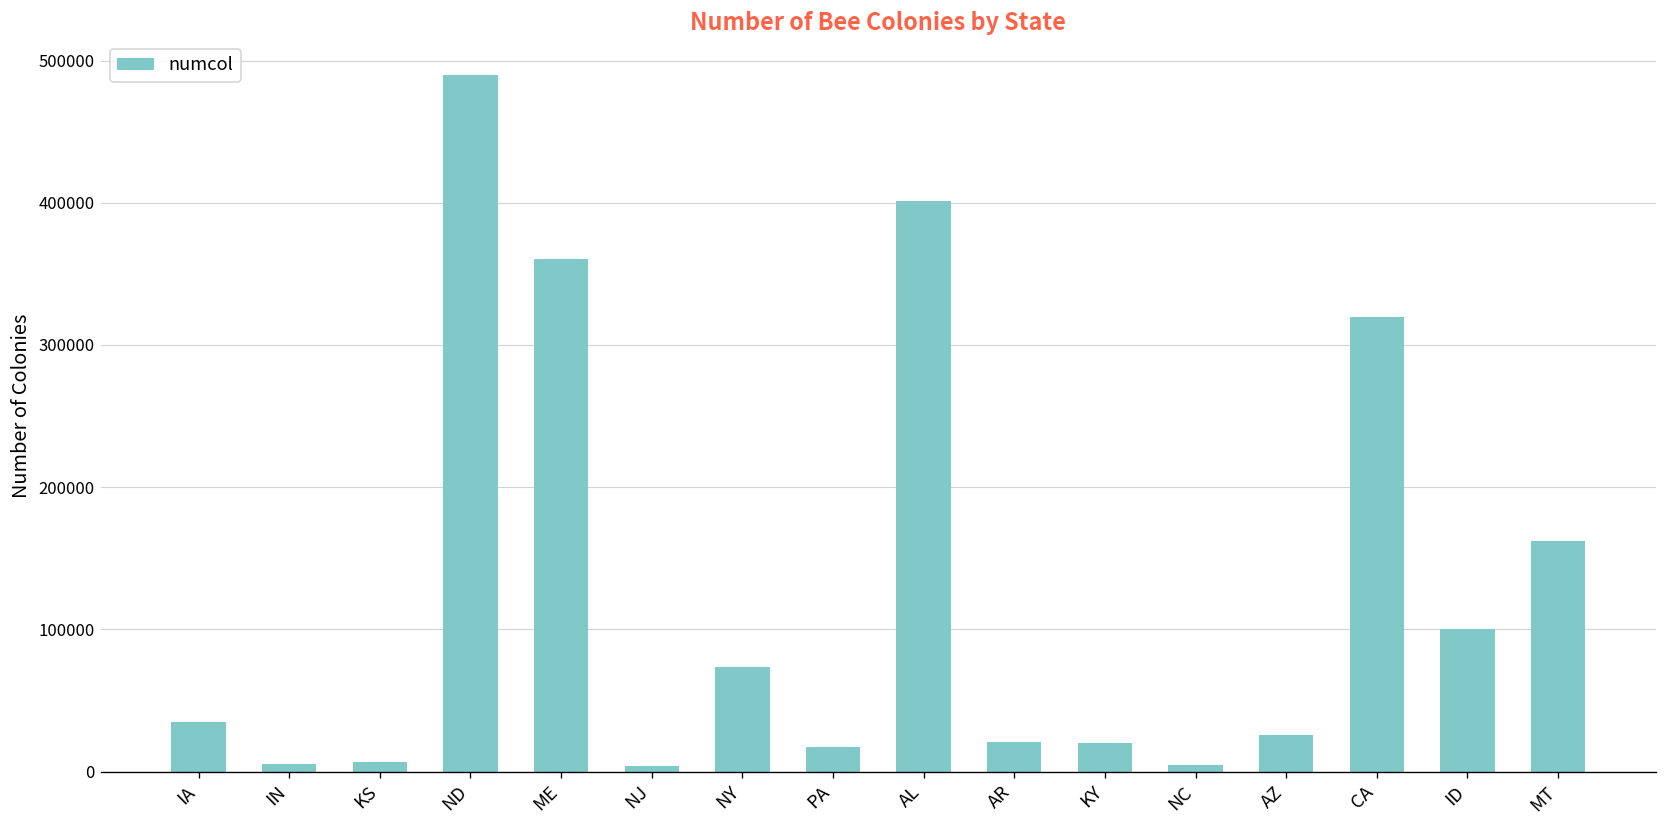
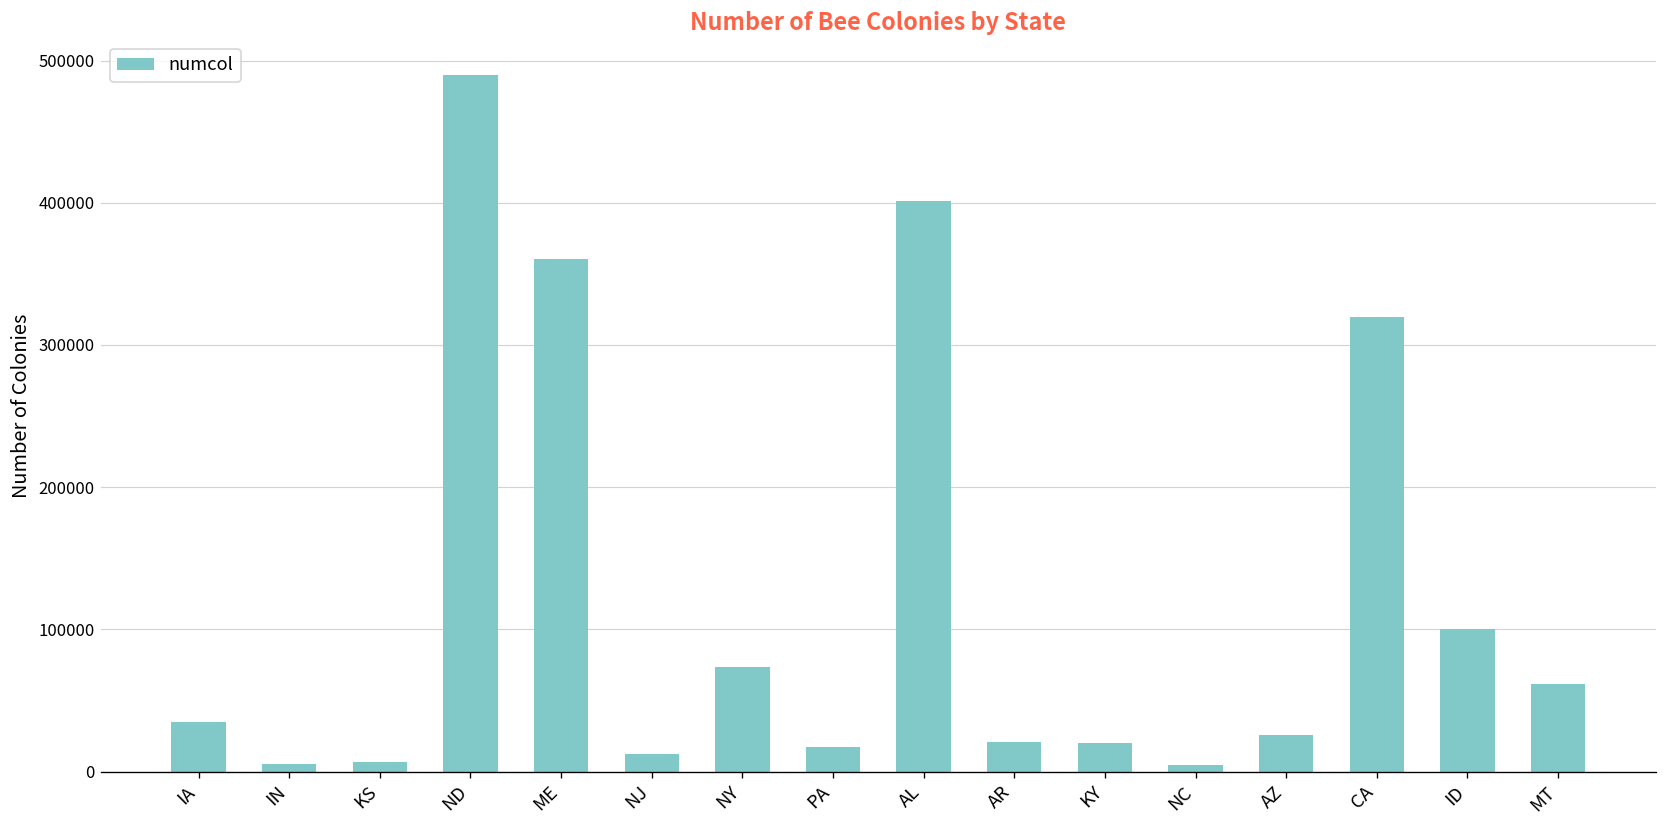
NJ: 4000 -> 12000
MT: 162000 -> 61000
